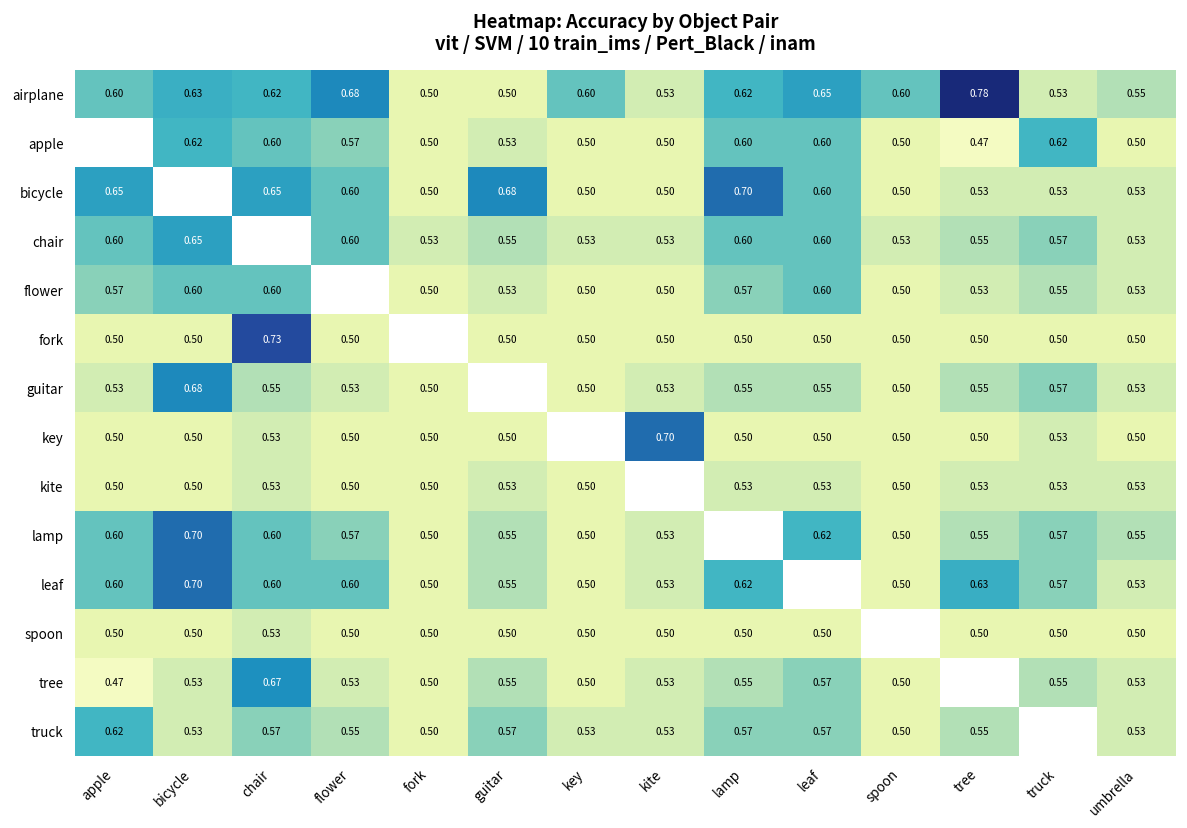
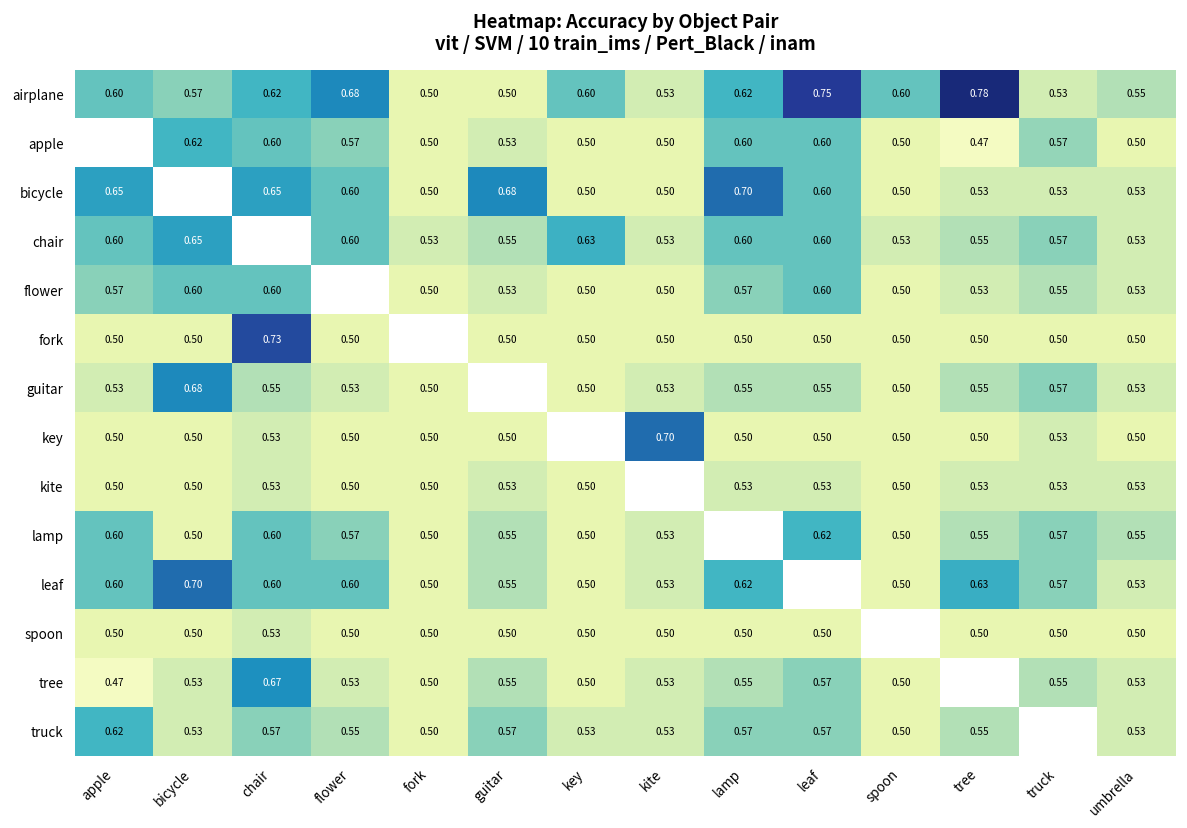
airplane, bicycle: 0.63 -> 0.57
airplane, leaf: 0.65 -> 0.75
apple, truck: 0.62 -> 0.57
chair, key: 0.53 -> 0.63
lamp, bicycle: 0.70 -> 0.50
